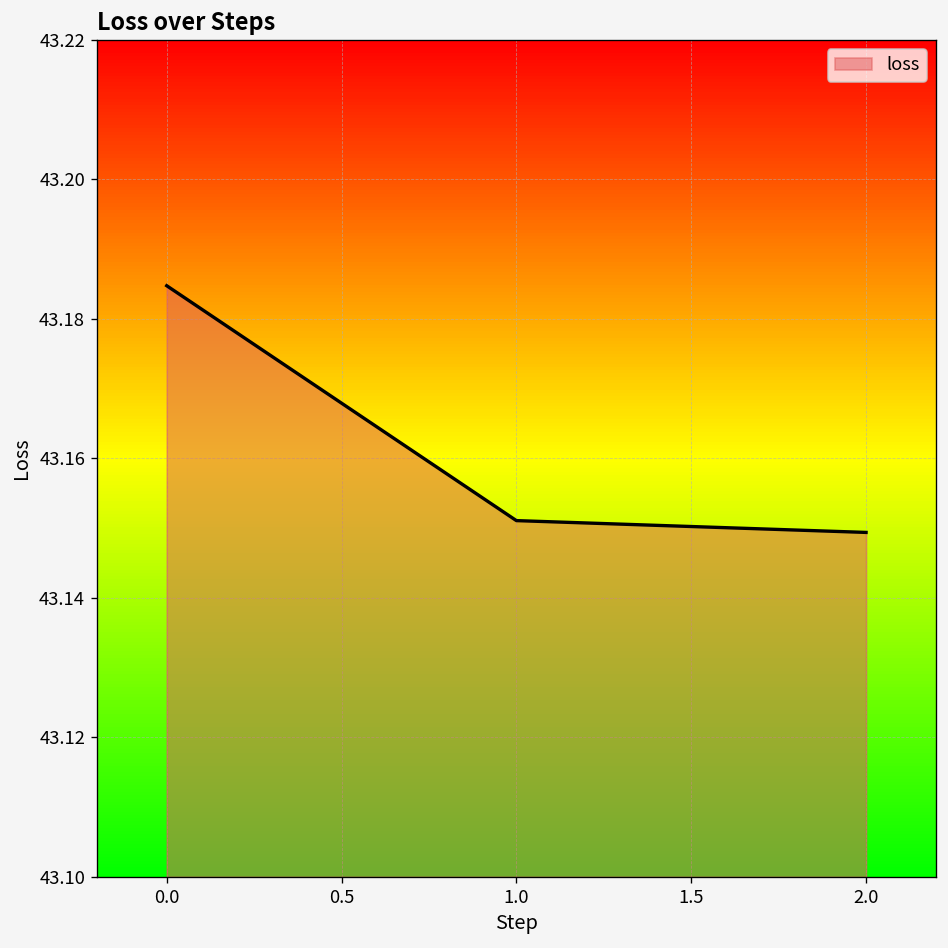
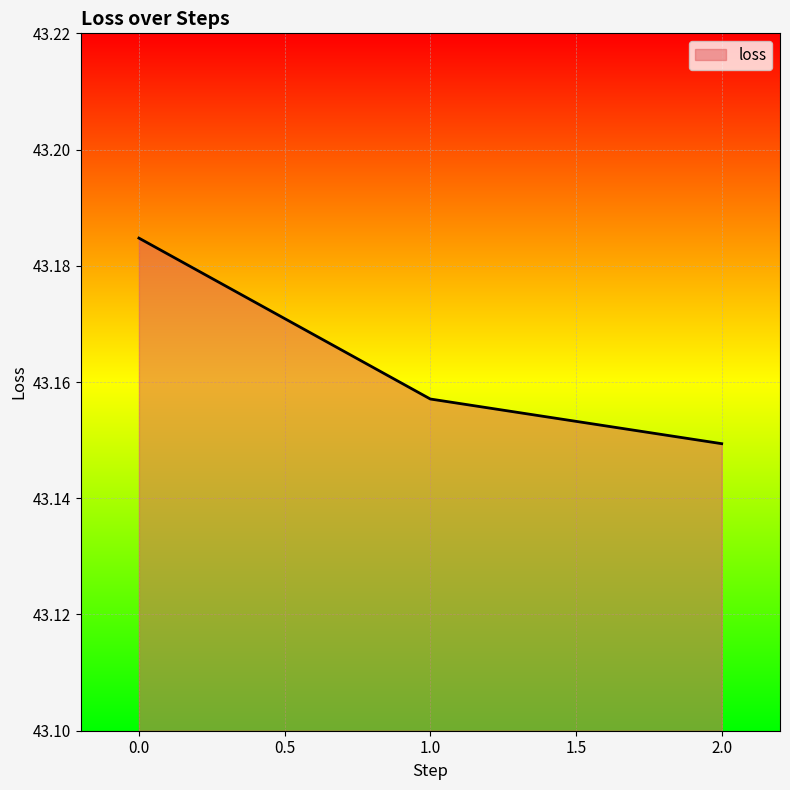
1.0: 43.151 -> 43.157
